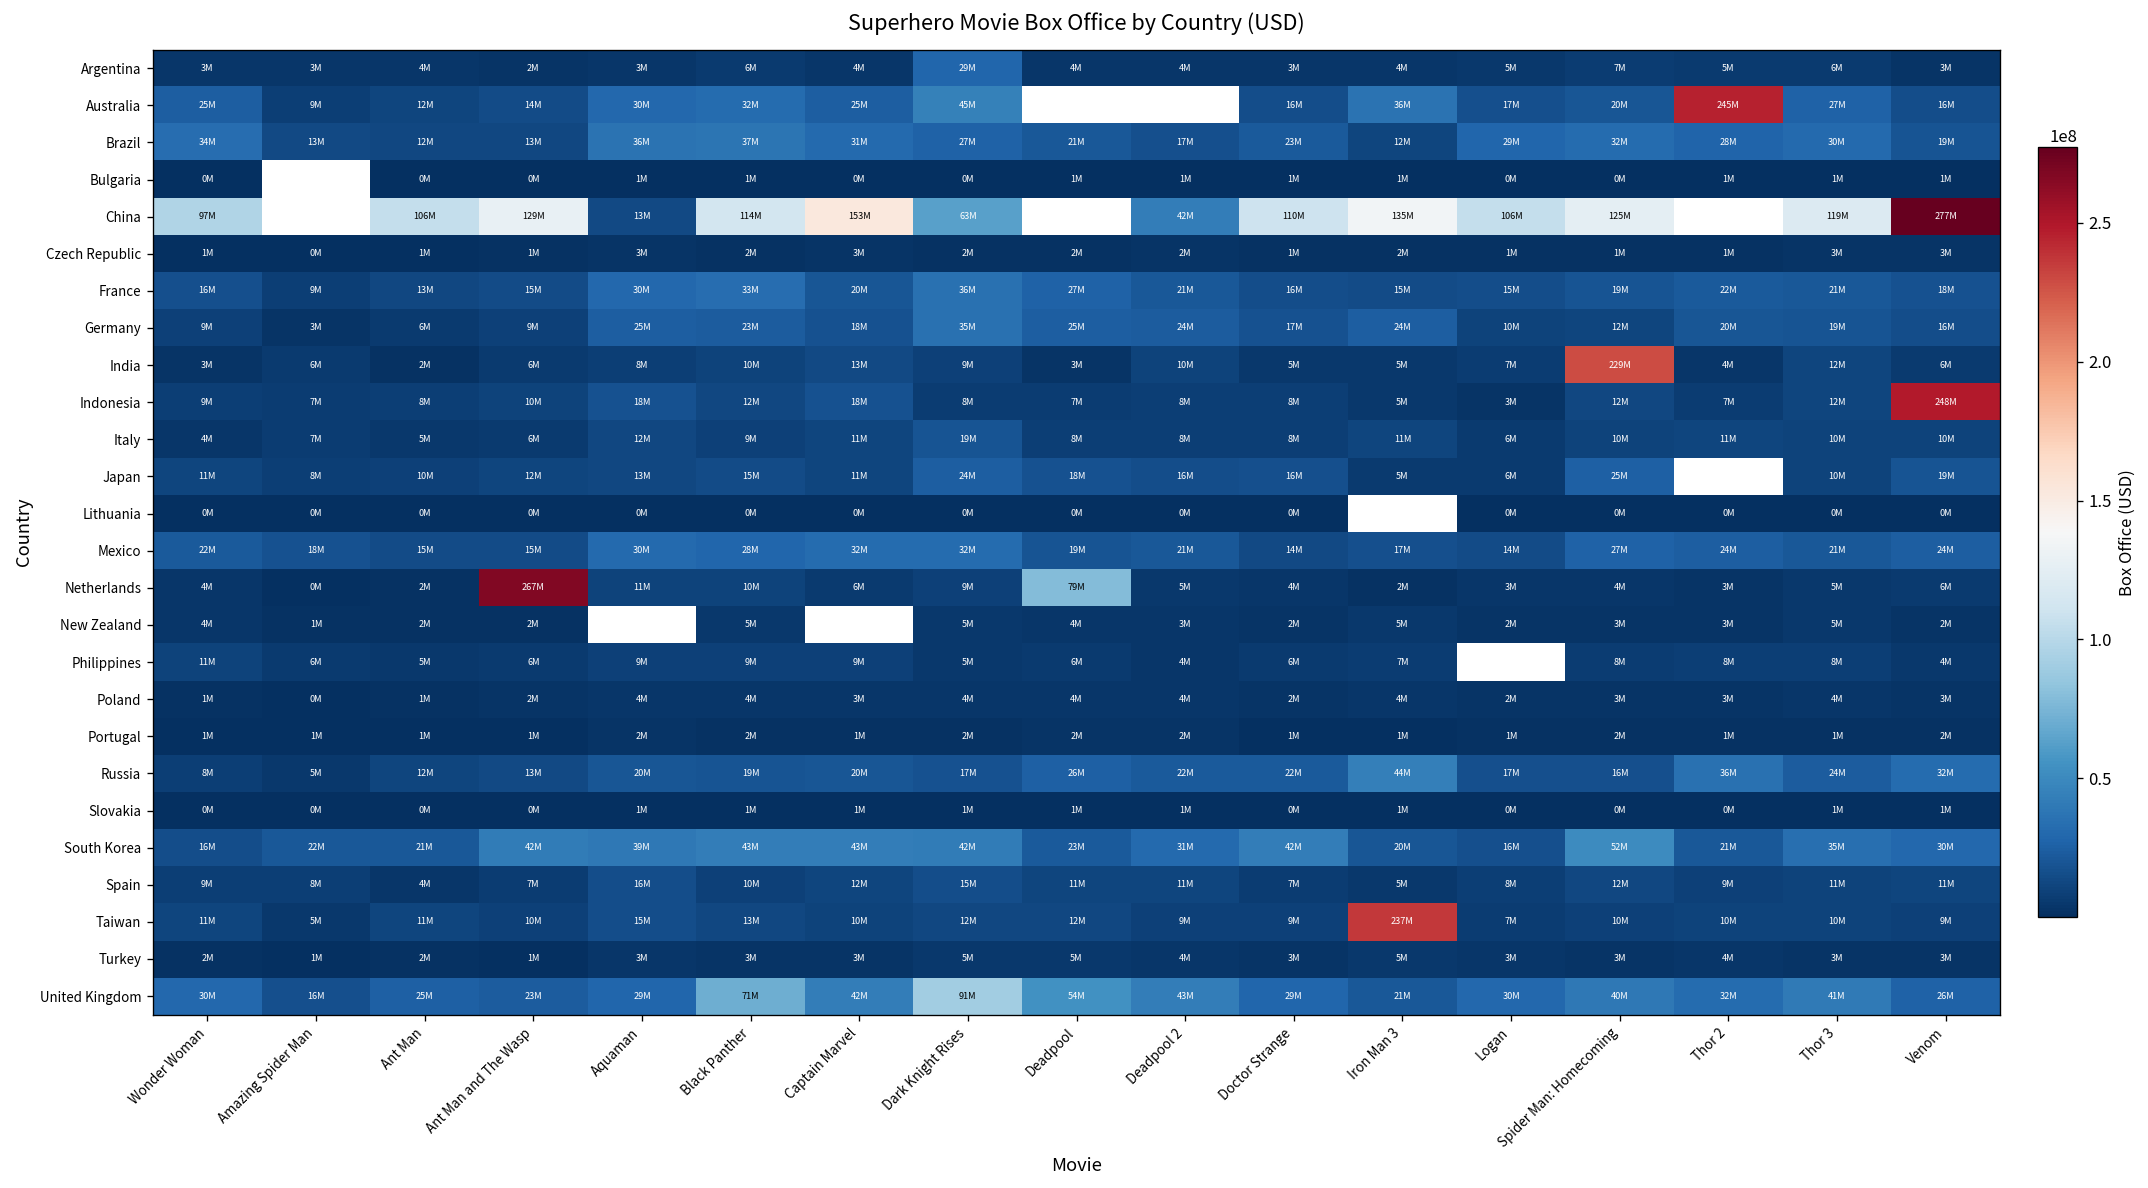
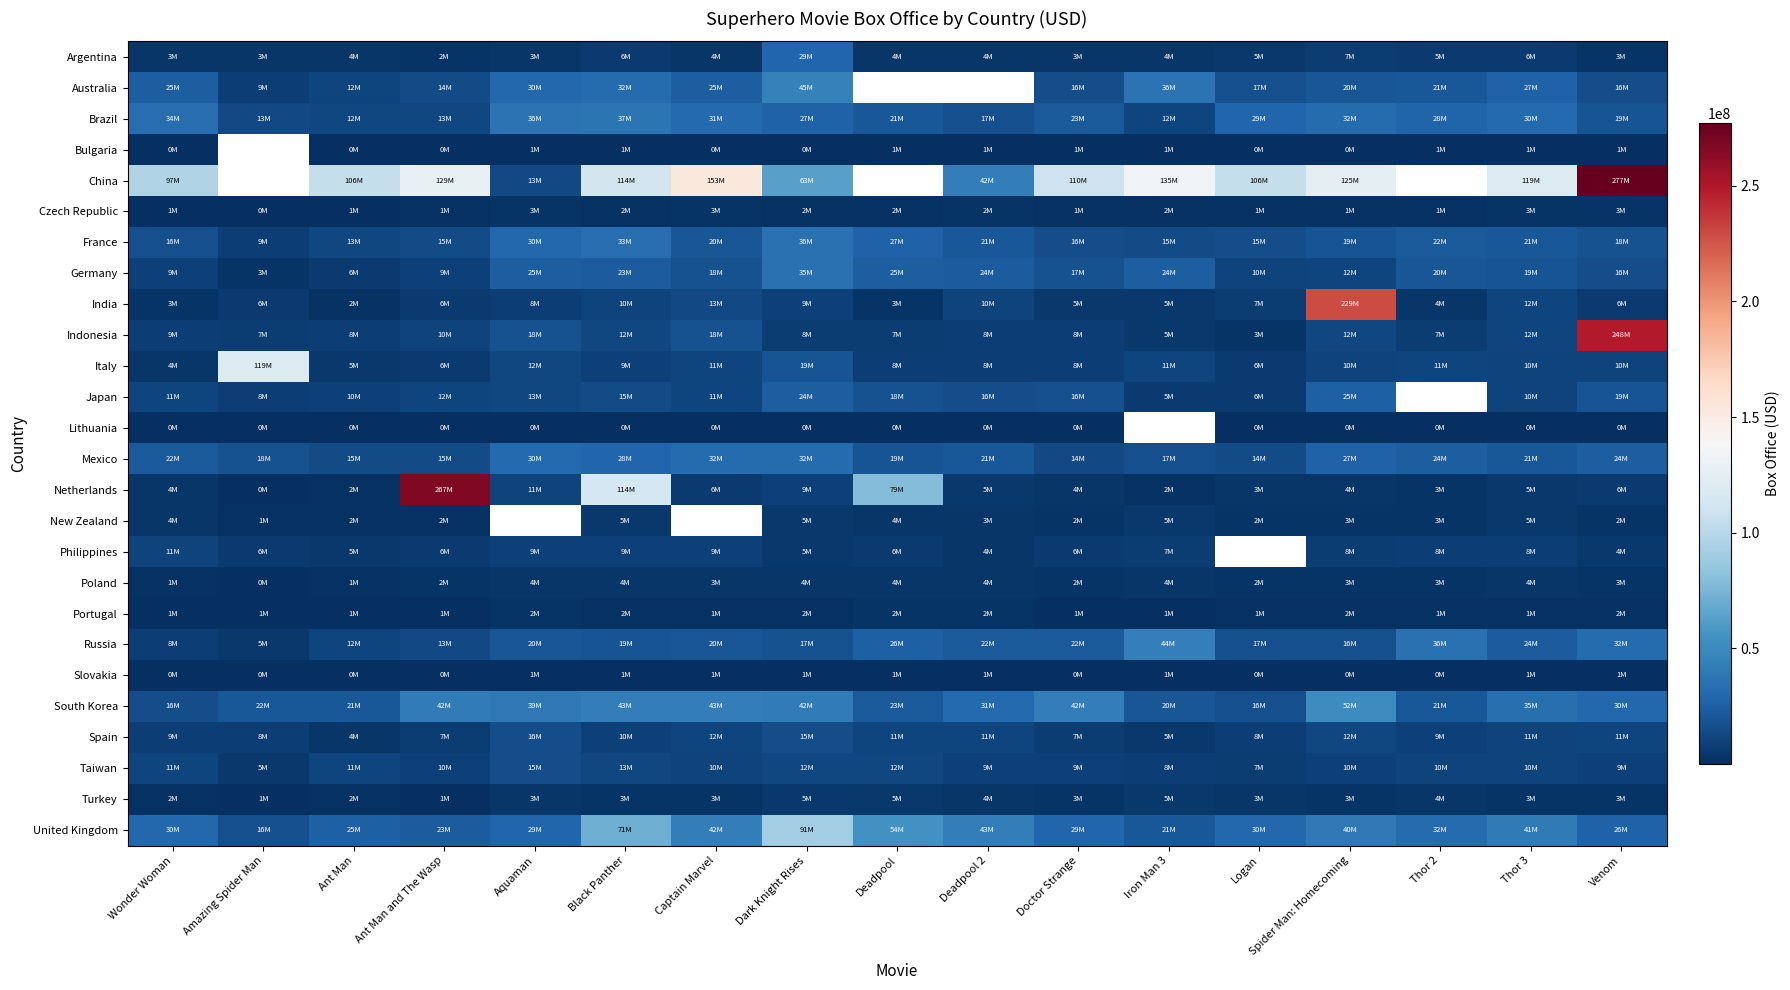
Australia, Thor 2: 245M -> 21M
Italy, Amazing Spider Man: 7M -> 119M
Netherlands, Black Panther: 10M -> 114M
Taiwan, Iron Man 3: 237M -> 8M
